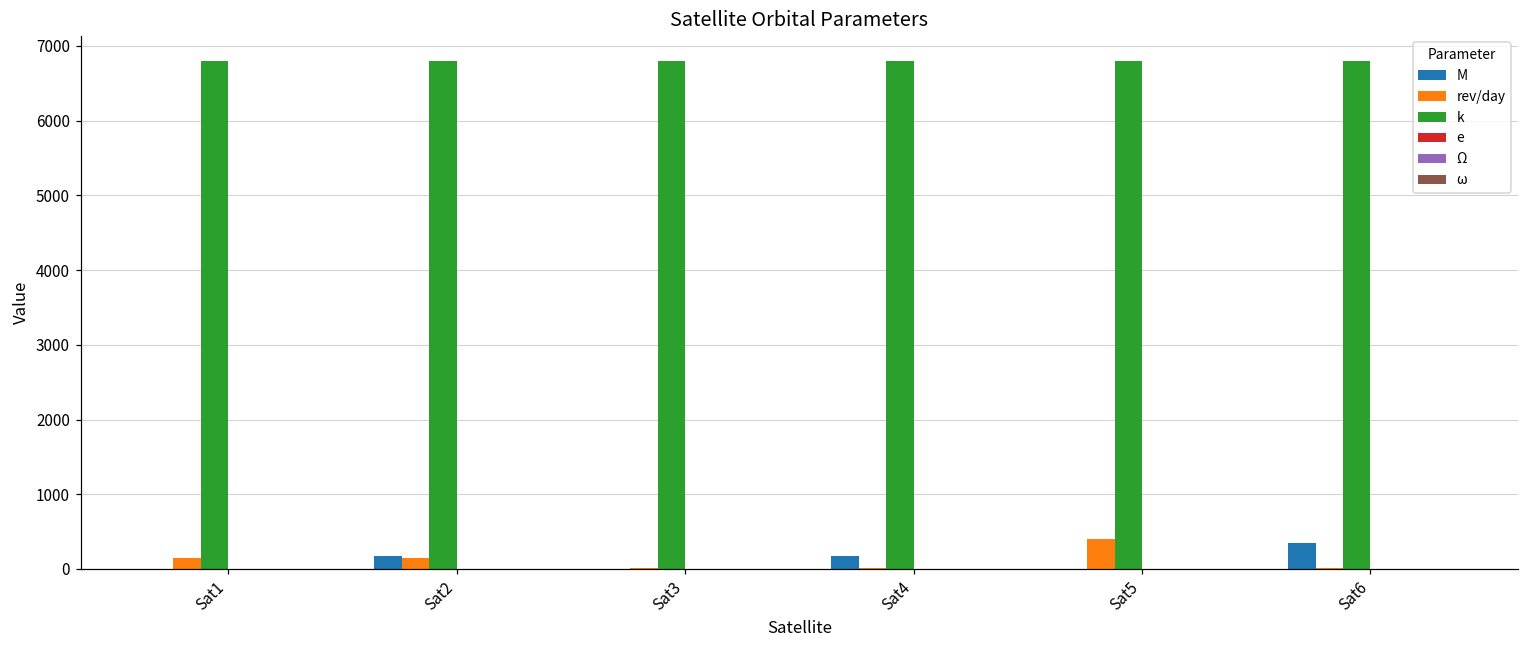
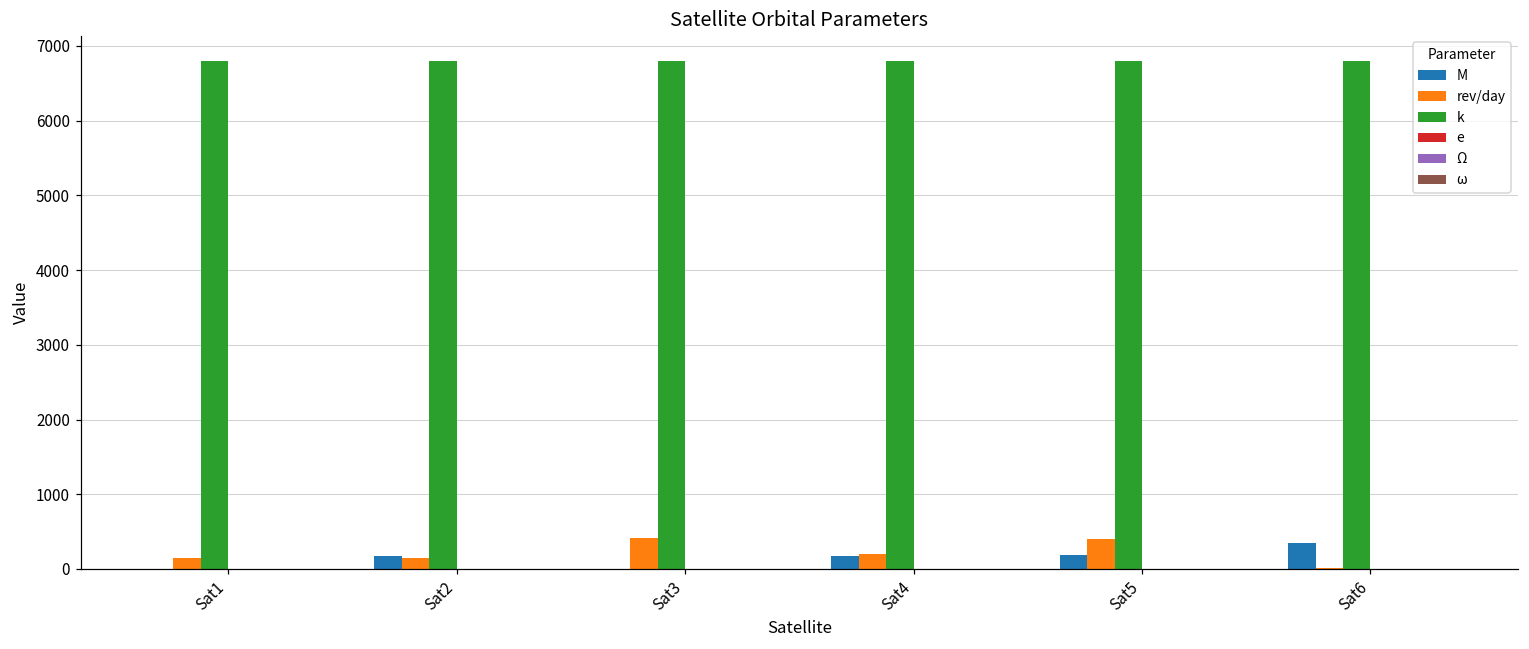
rev/day, Sat3: 0 -> 400
rev/day, Sat4: 0 -> 200
M, Sat5: 0 -> 200
